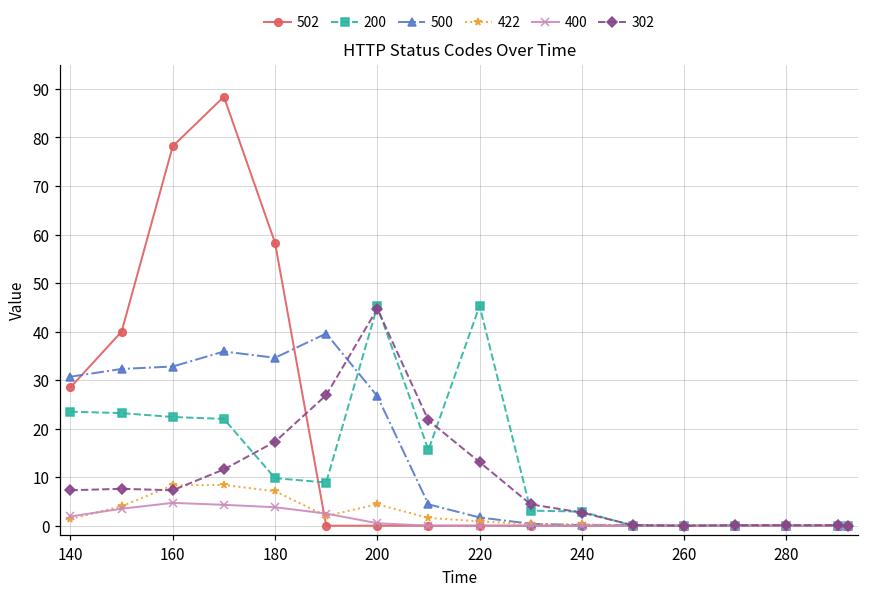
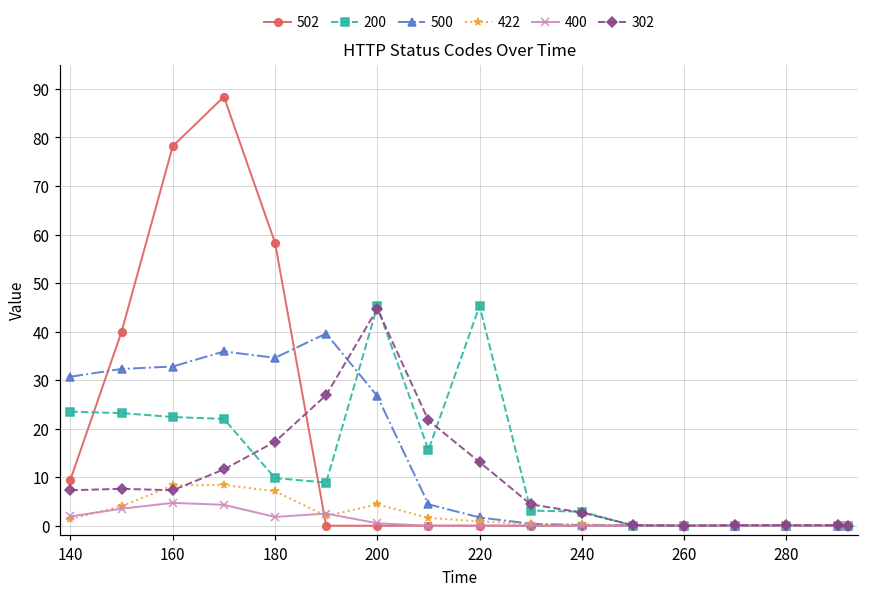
502, 140: 29 -> 10
400, 180: 4 -> 2
